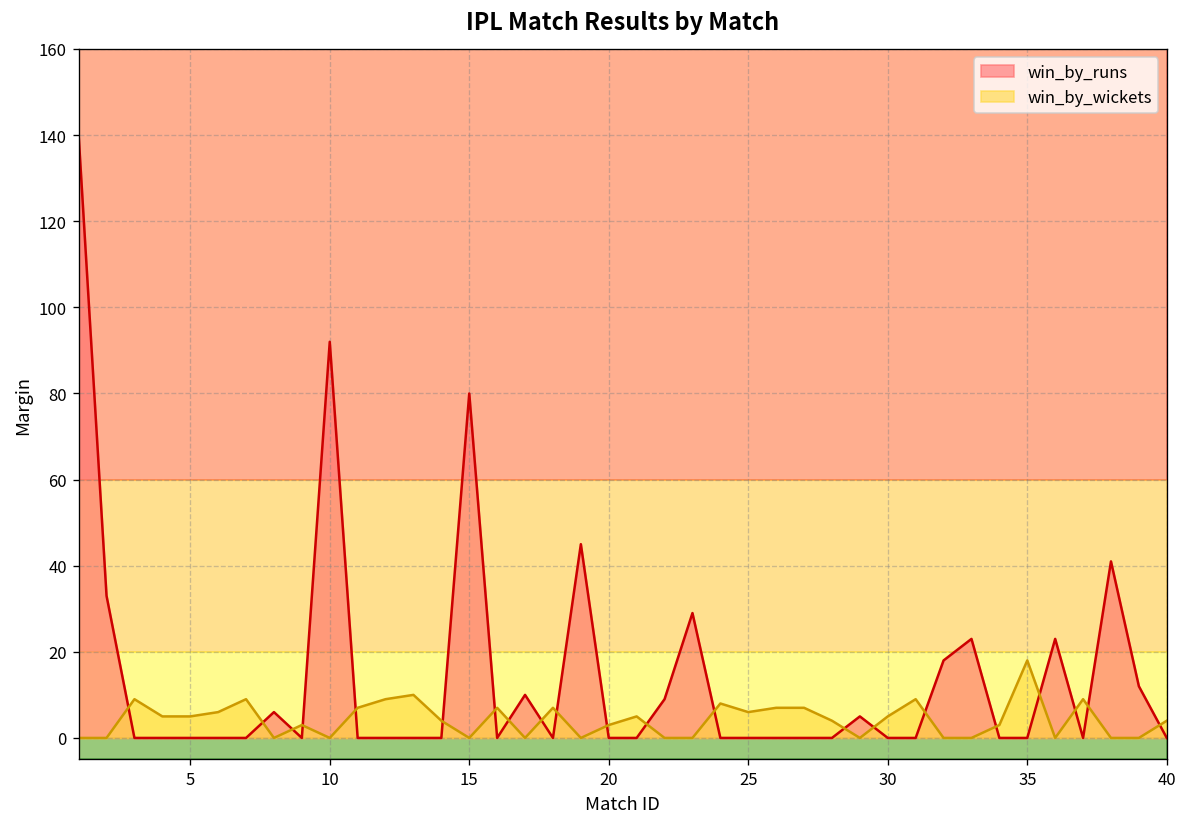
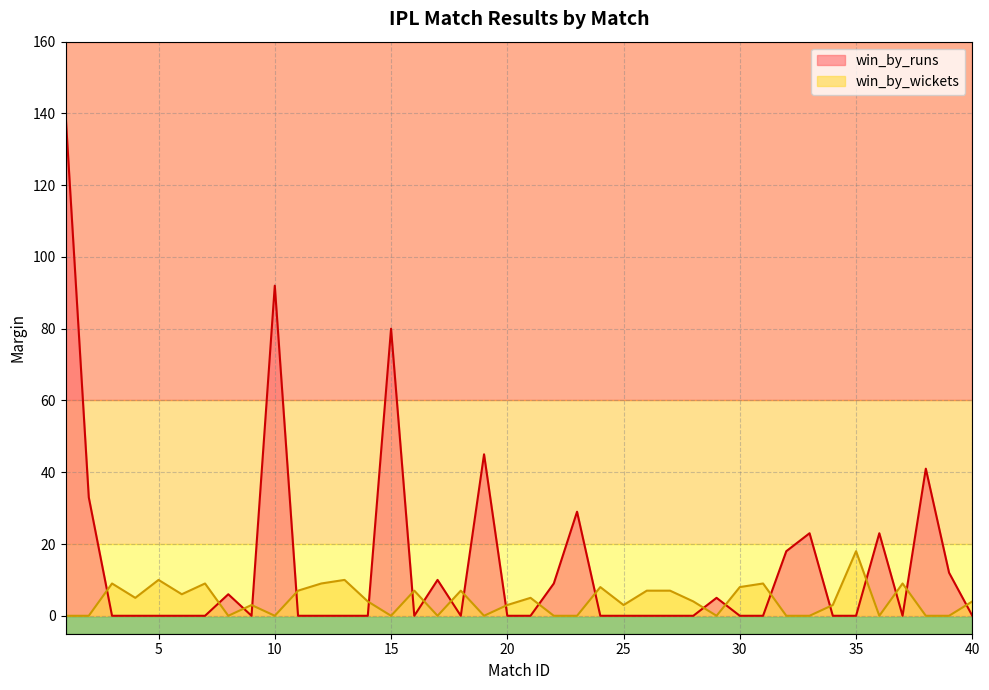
win_by_wickets, 5: 5 -> 10
win_by_wickets, 25: 6 -> 3
win_by_wickets, 30: 5 -> 8
